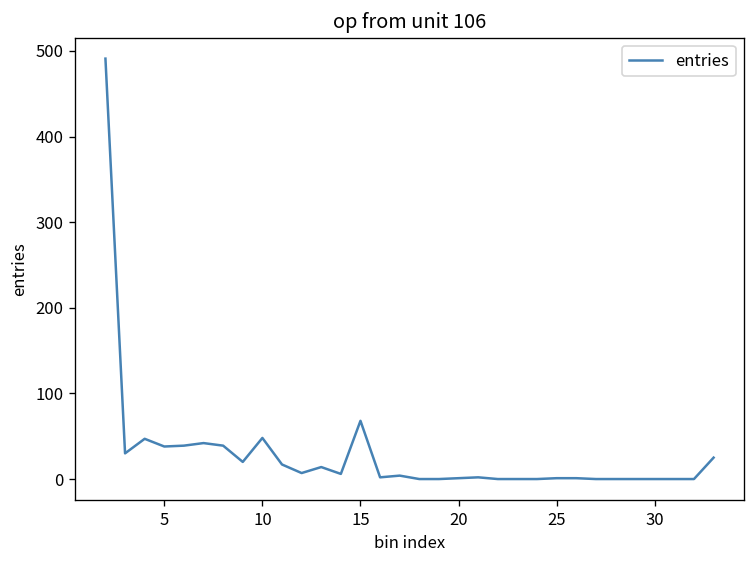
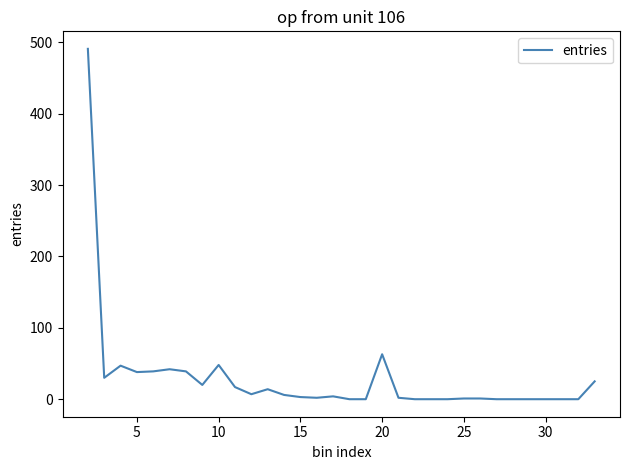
15: 70 -> 0
20: 0 -> 60
